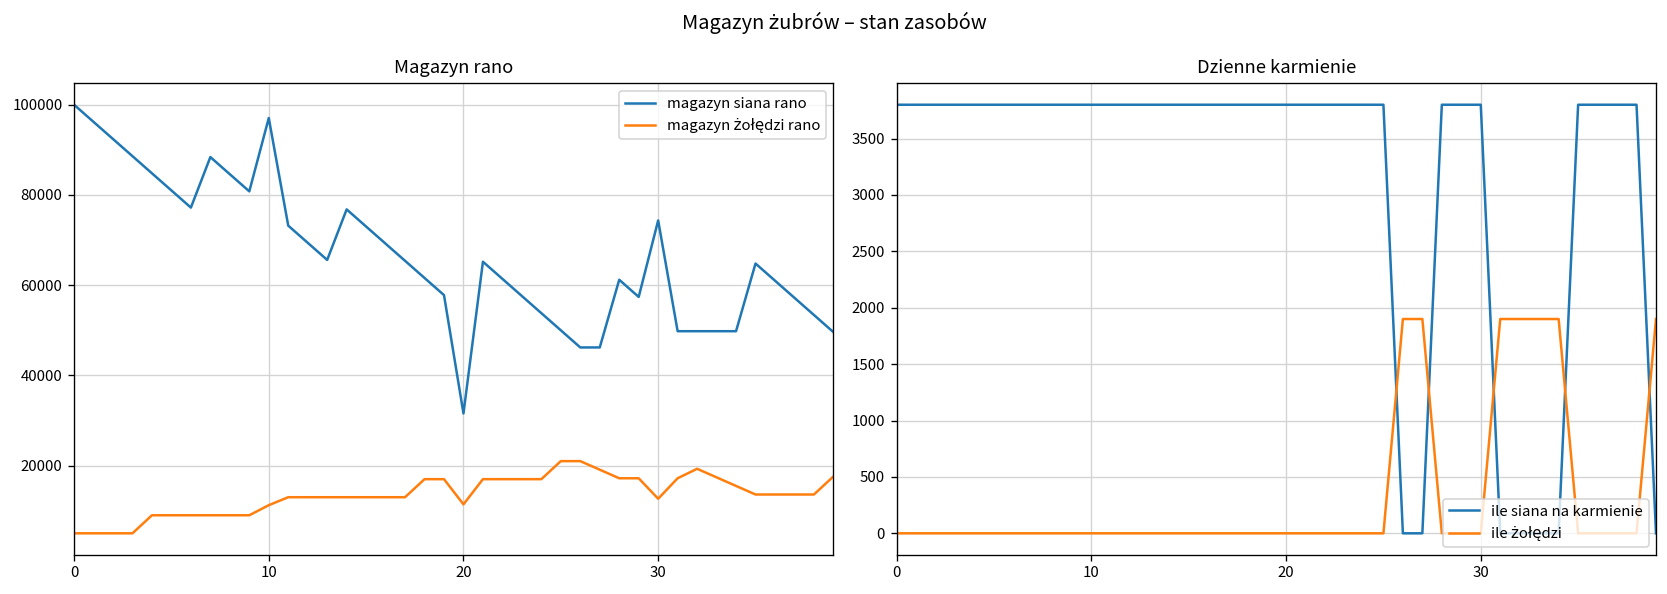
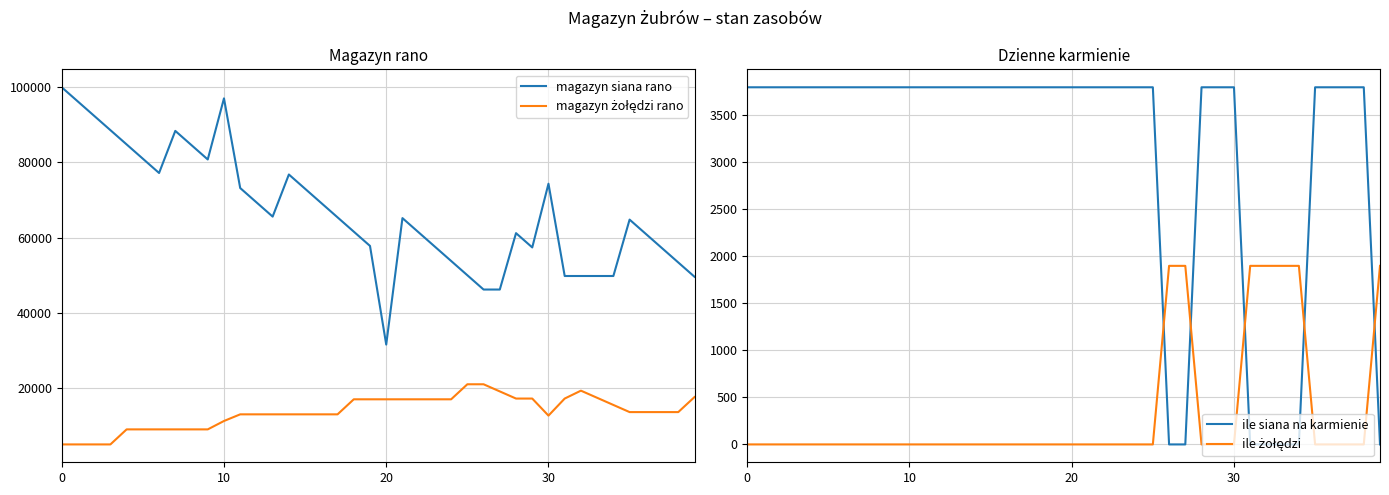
Magazyn rano, magazyn żołędzi rano, 20: 11000 -> 17000
